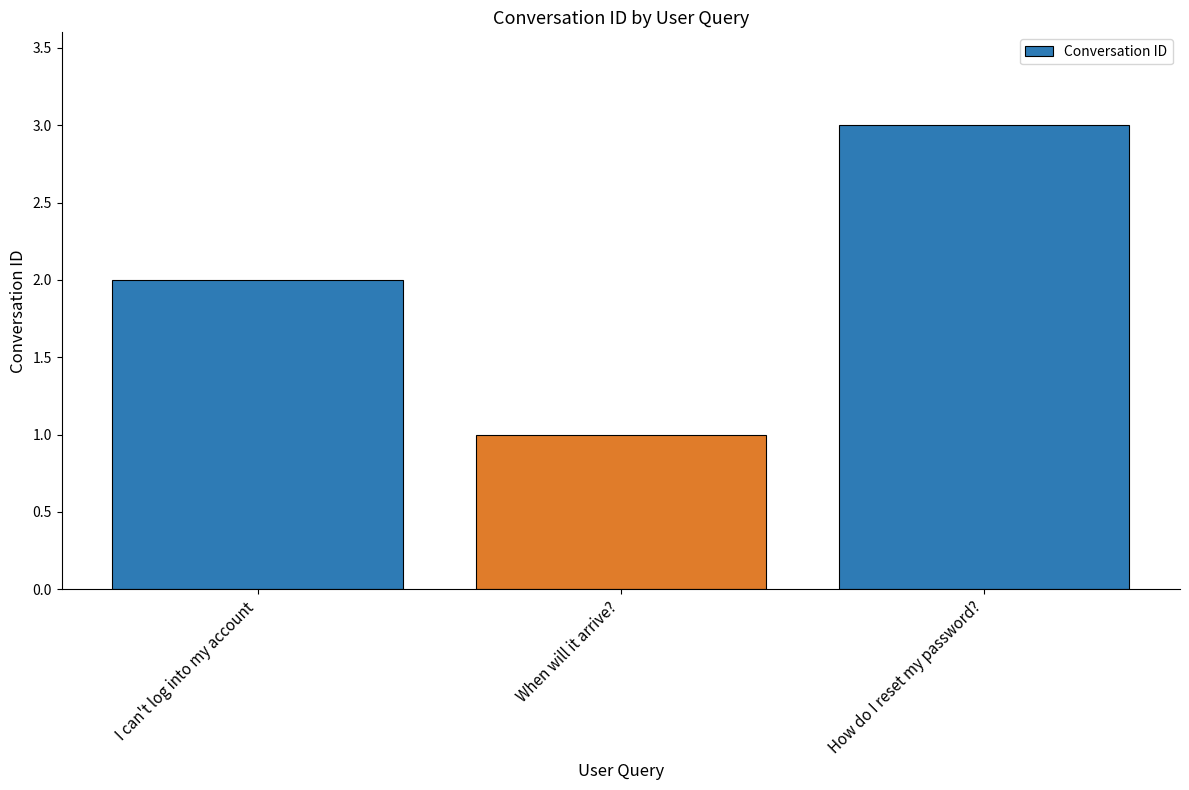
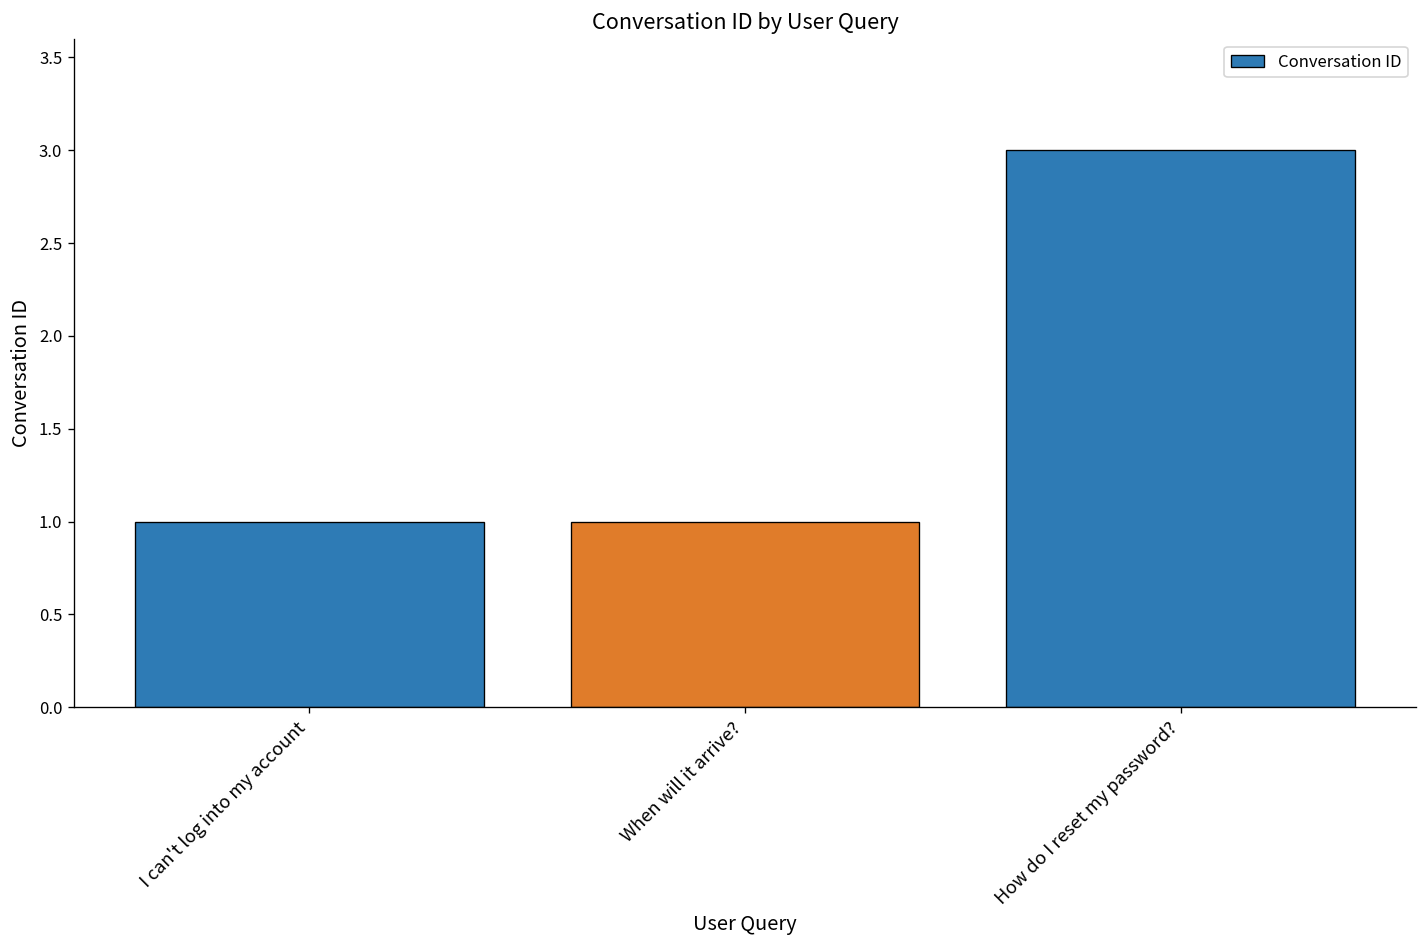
I can't log into my account: 2 -> 1
